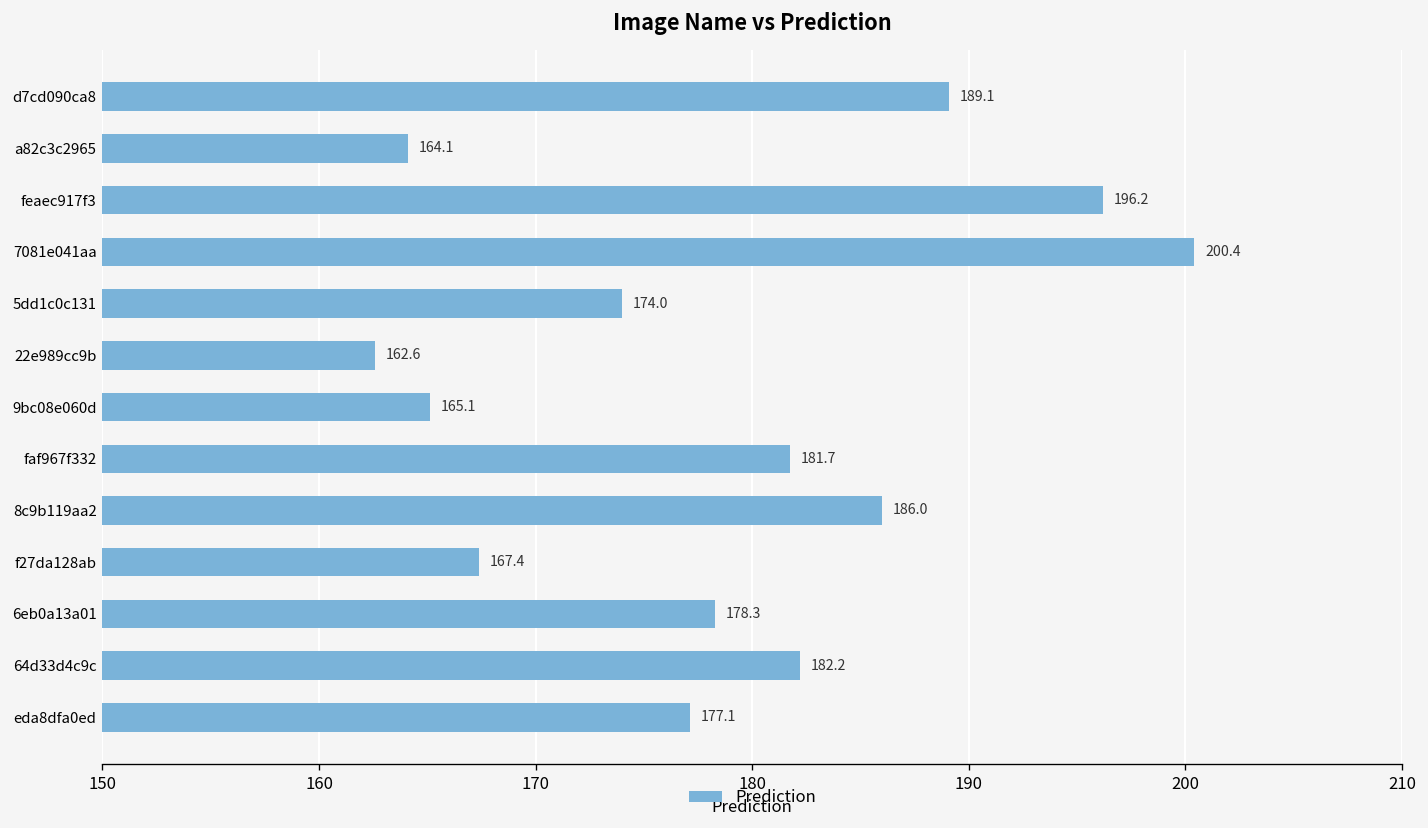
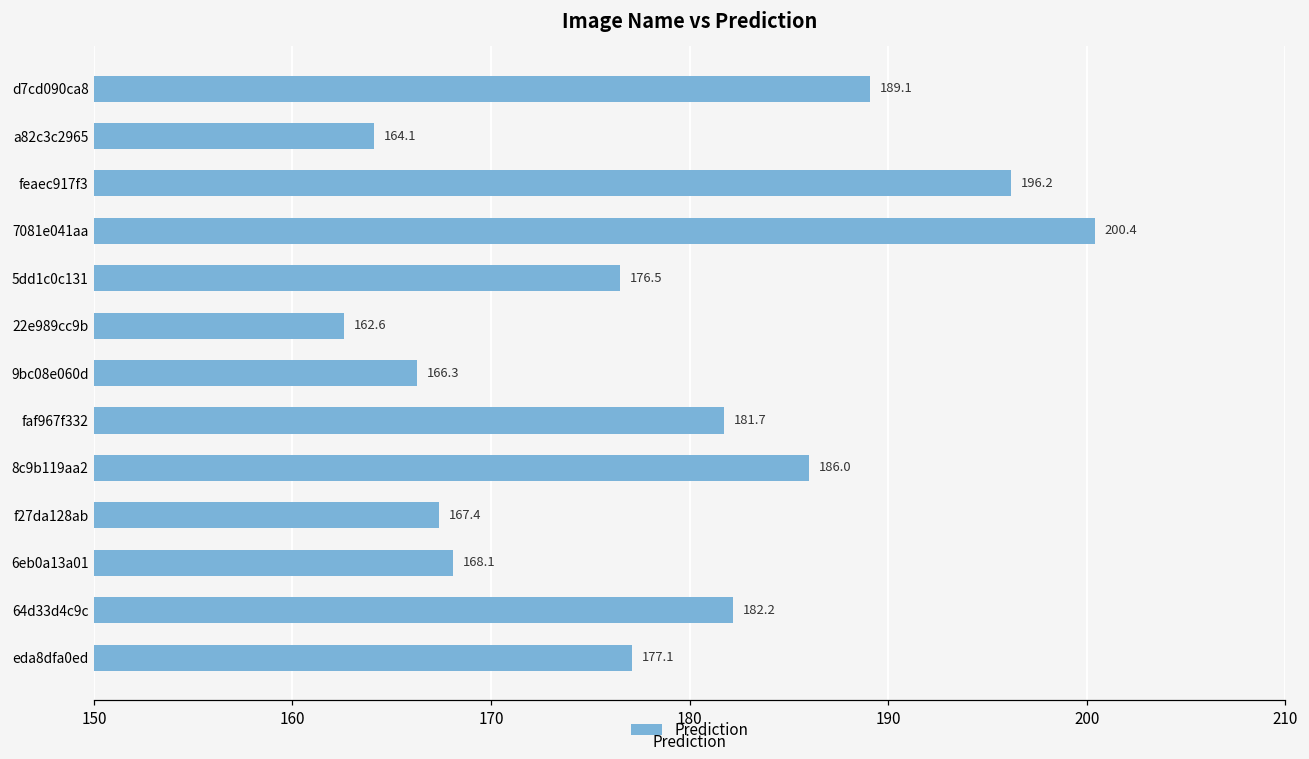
5dd1c0c131: 174.0 -> 176.5
9bc08e060d: 165.1 -> 166.3
6eb0a13a01: 178.3 -> 168.1
